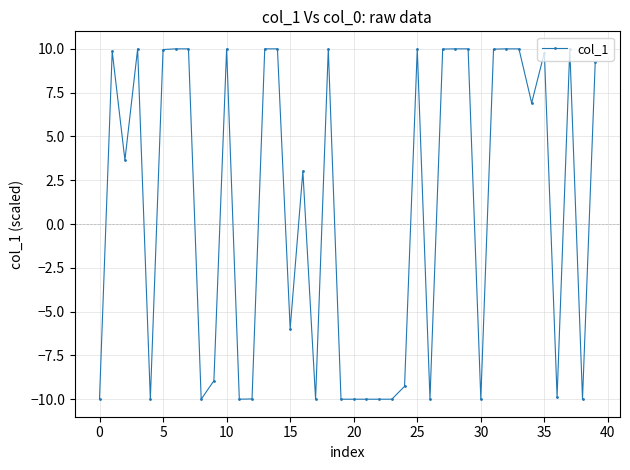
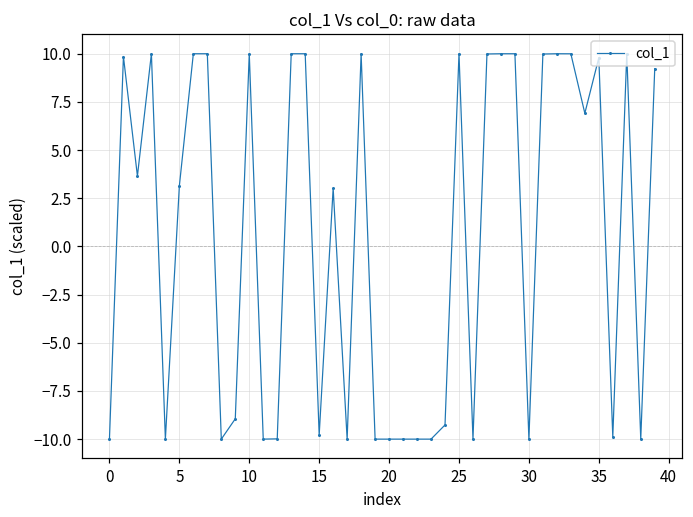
5: 10.0 -> 3.1
15: -6.0 -> -9.8
